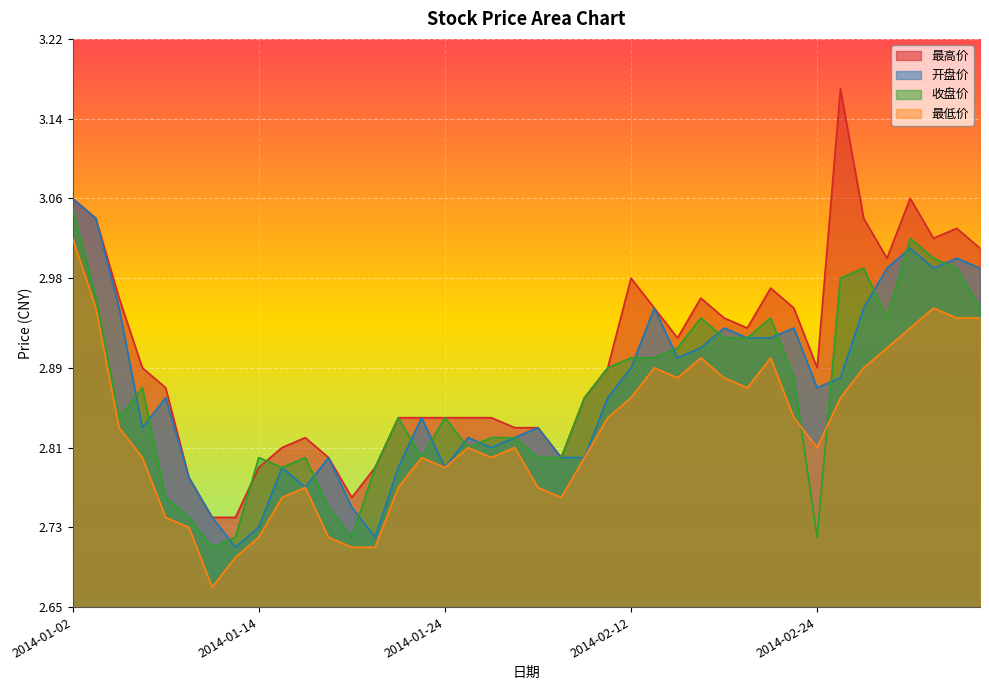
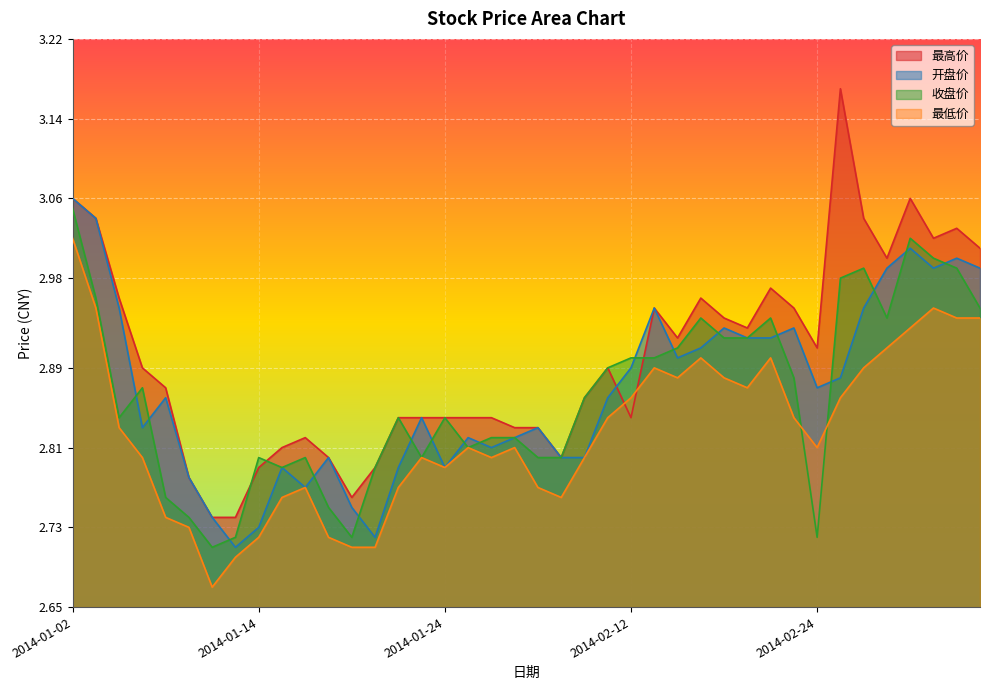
最高价, 2014-02-12: 2.98 -> 2.84
最高价, 2014-02-24: 2.89 -> 2.91
